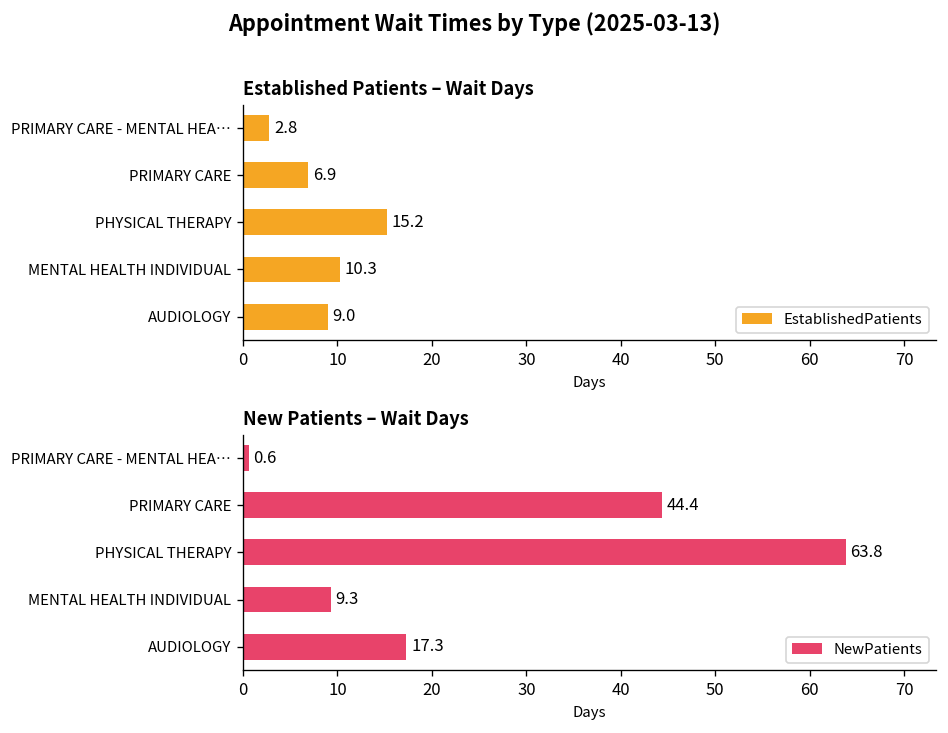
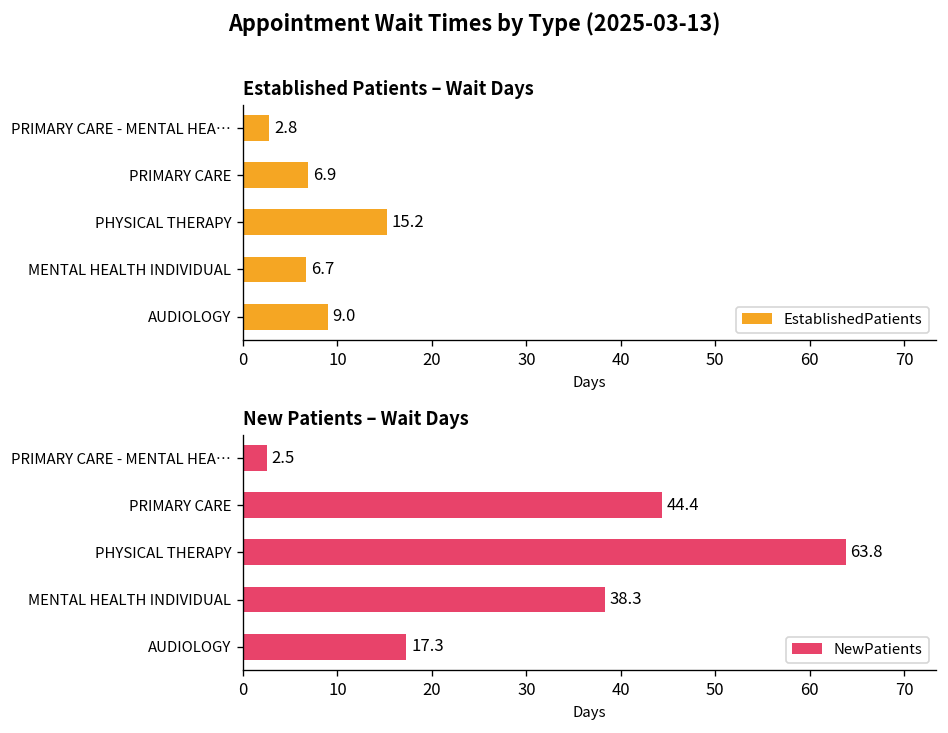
Established Patients – Wait Days, MENTAL HEALTH INDIVIDUAL: 10.3 -> 6.7
New Patients – Wait Days, PRIMARY CARE - MENTAL HEA…: 0.6 -> 2.5
New Patients – Wait Days, MENTAL HEALTH INDIVIDUAL: 9.3 -> 38.3
